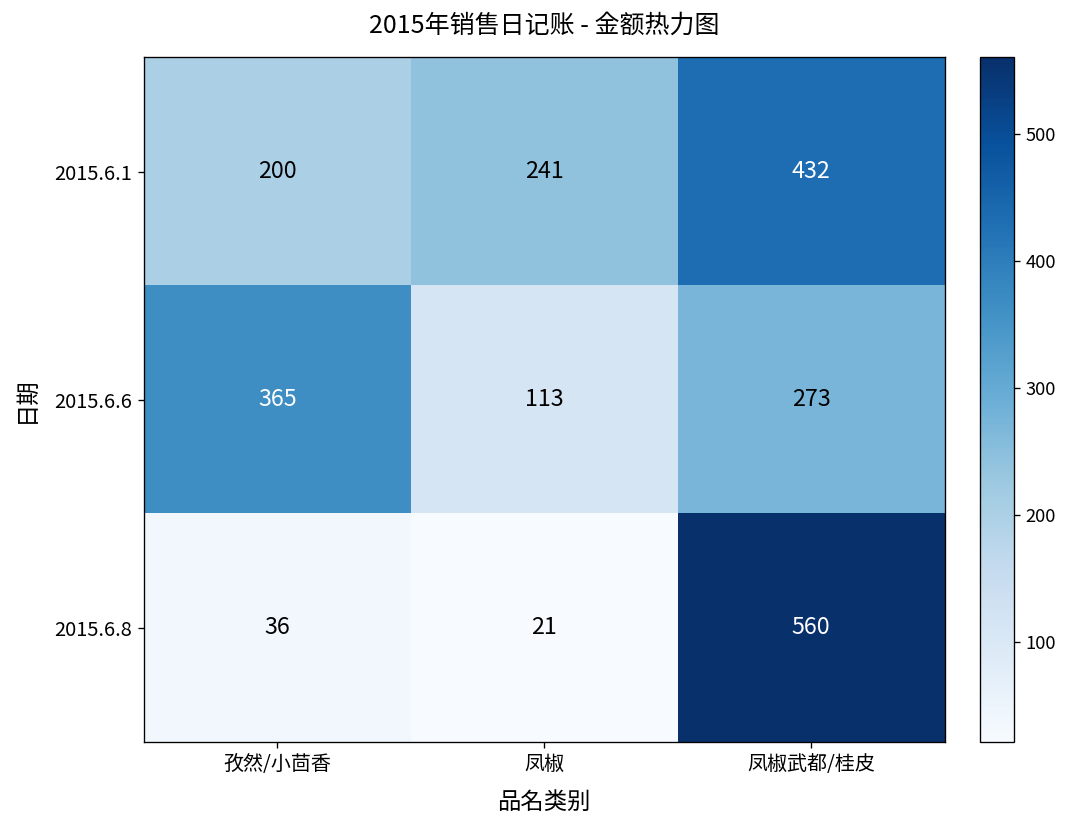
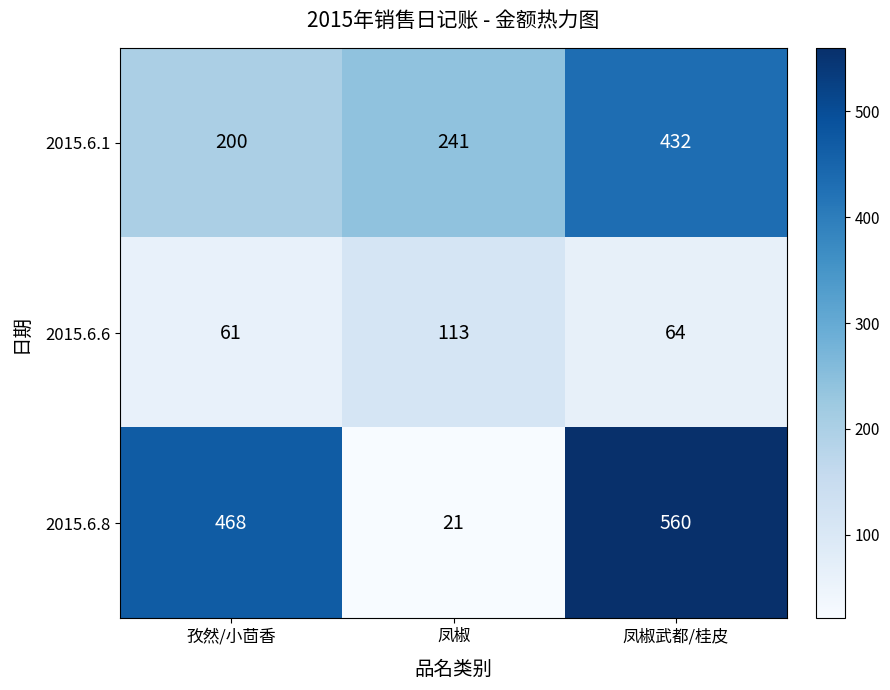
2015.6.6, 孜然/小茴香: 365 -> 61
2015.6.6, 凤椒武都/桂皮: 273 -> 64
2015.6.8, 孜然/小茴香: 36 -> 468
